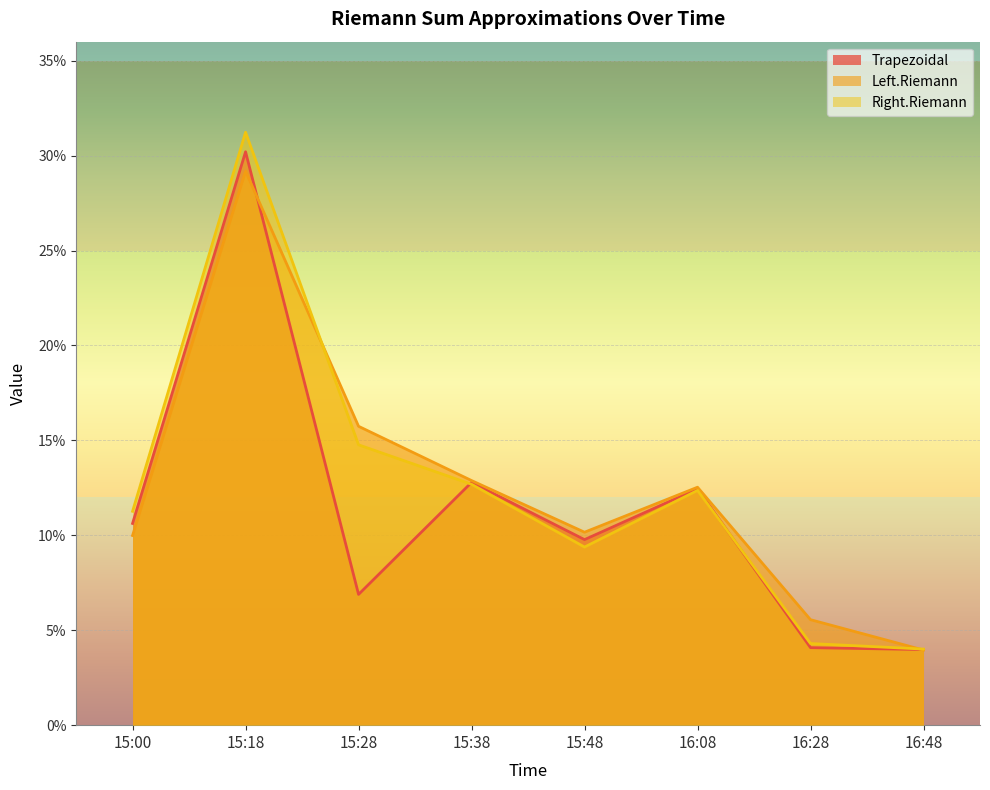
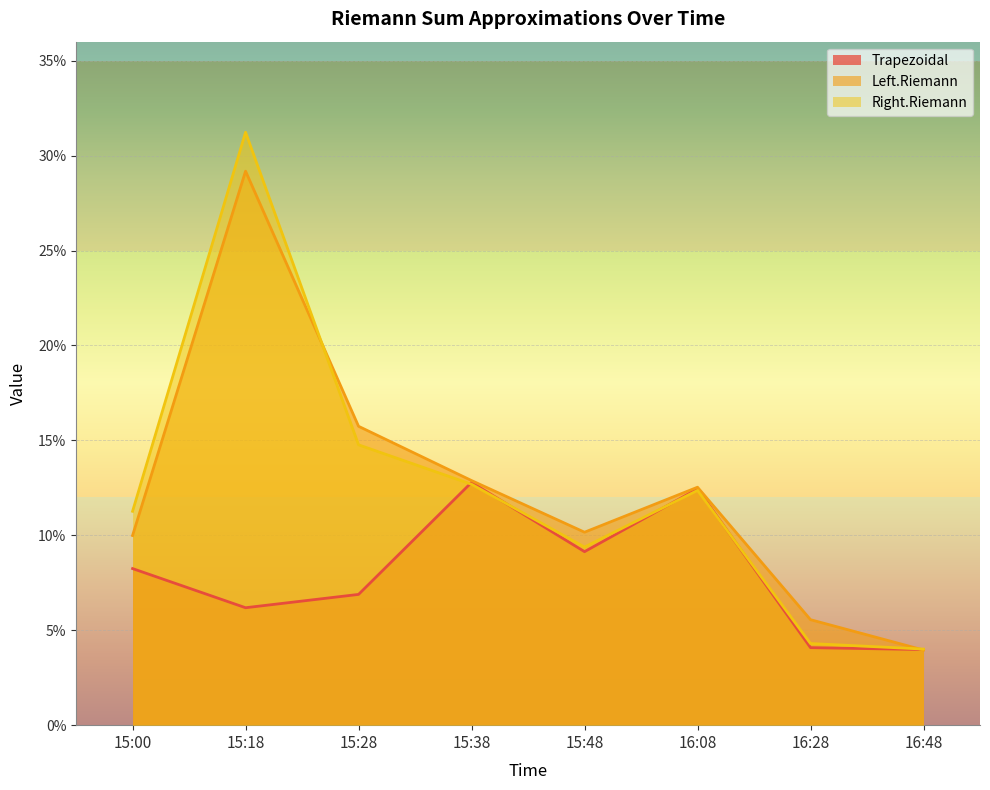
Trapezoidal, 15:00: 10.6% -> 8.2%
Trapezoidal, 15:18: 30.2% -> 6.2%
Trapezoidal, 15:48: 9.8% -> 9.1%
